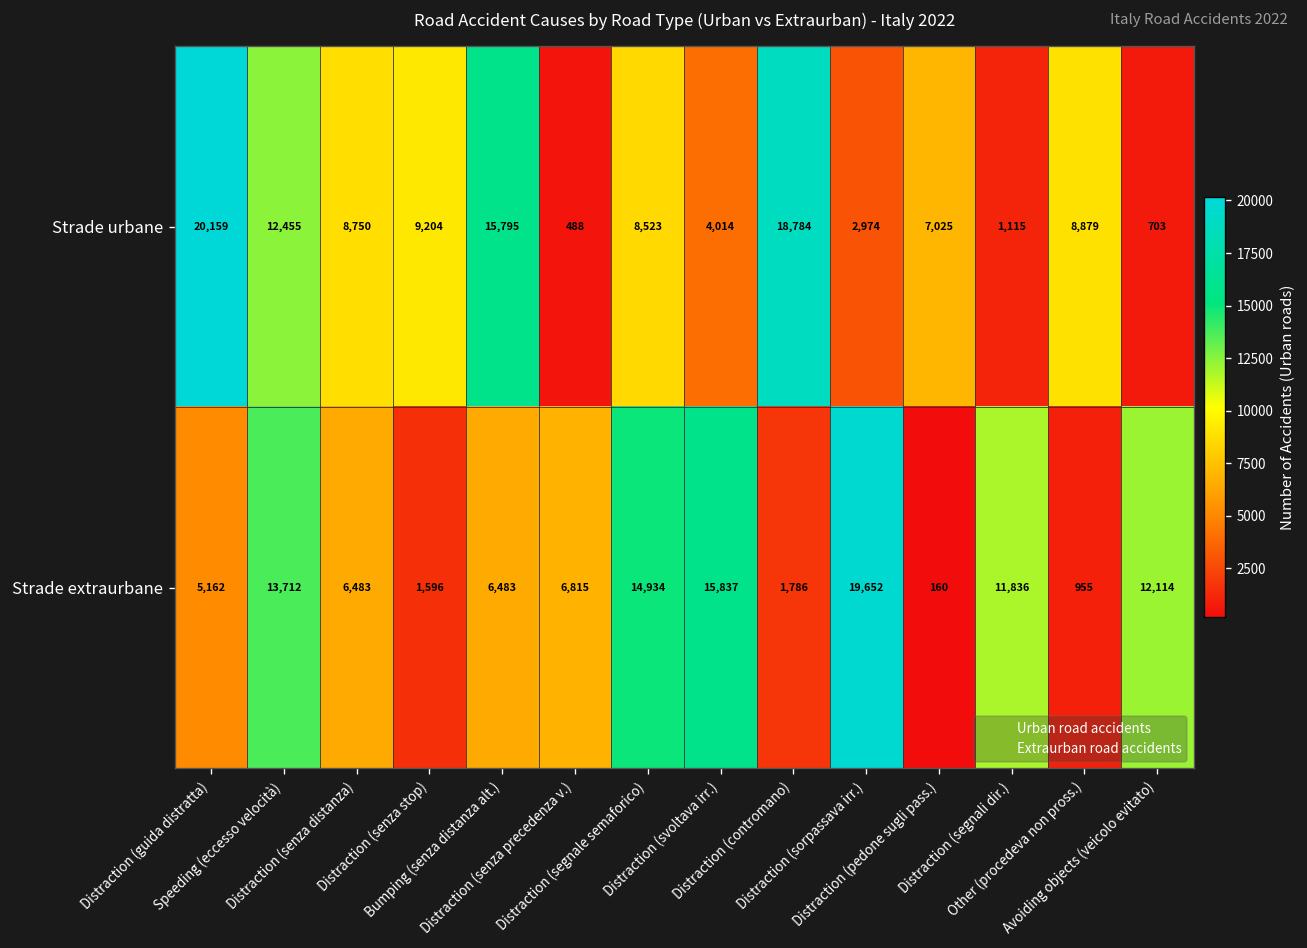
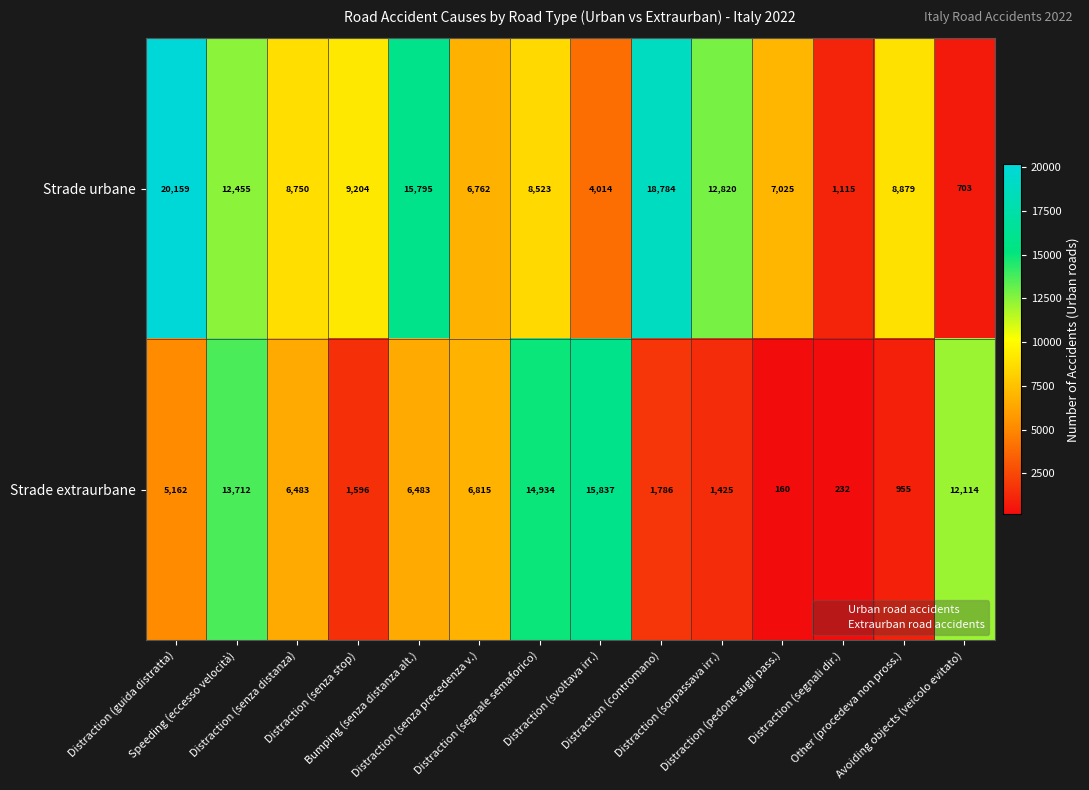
Strade urbane, Distraction (senza precedenza v.): 488 -> 6,762
Strade urbane, Distraction (sorpassava irr.): 2,974 -> 12,820
Strade extraurbane, Distraction (sorpassava irr.): 19,652 -> 1,425
Strade extraurbane, Distraction (segnali dir.): 11,836 -> 232
